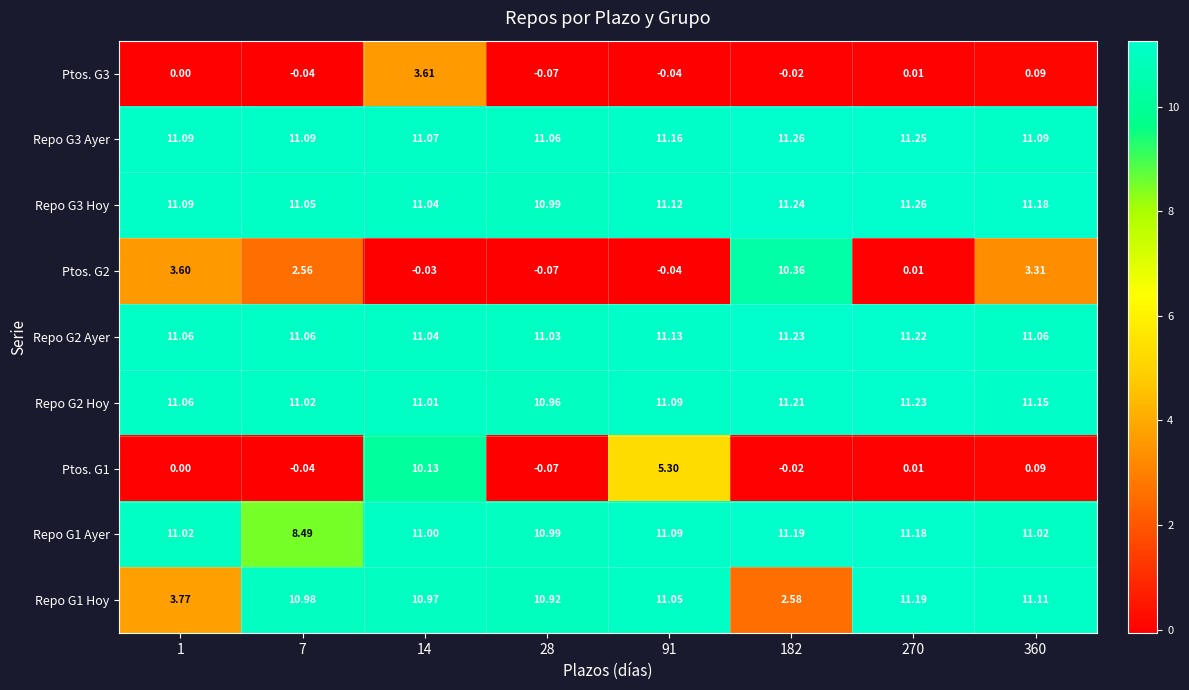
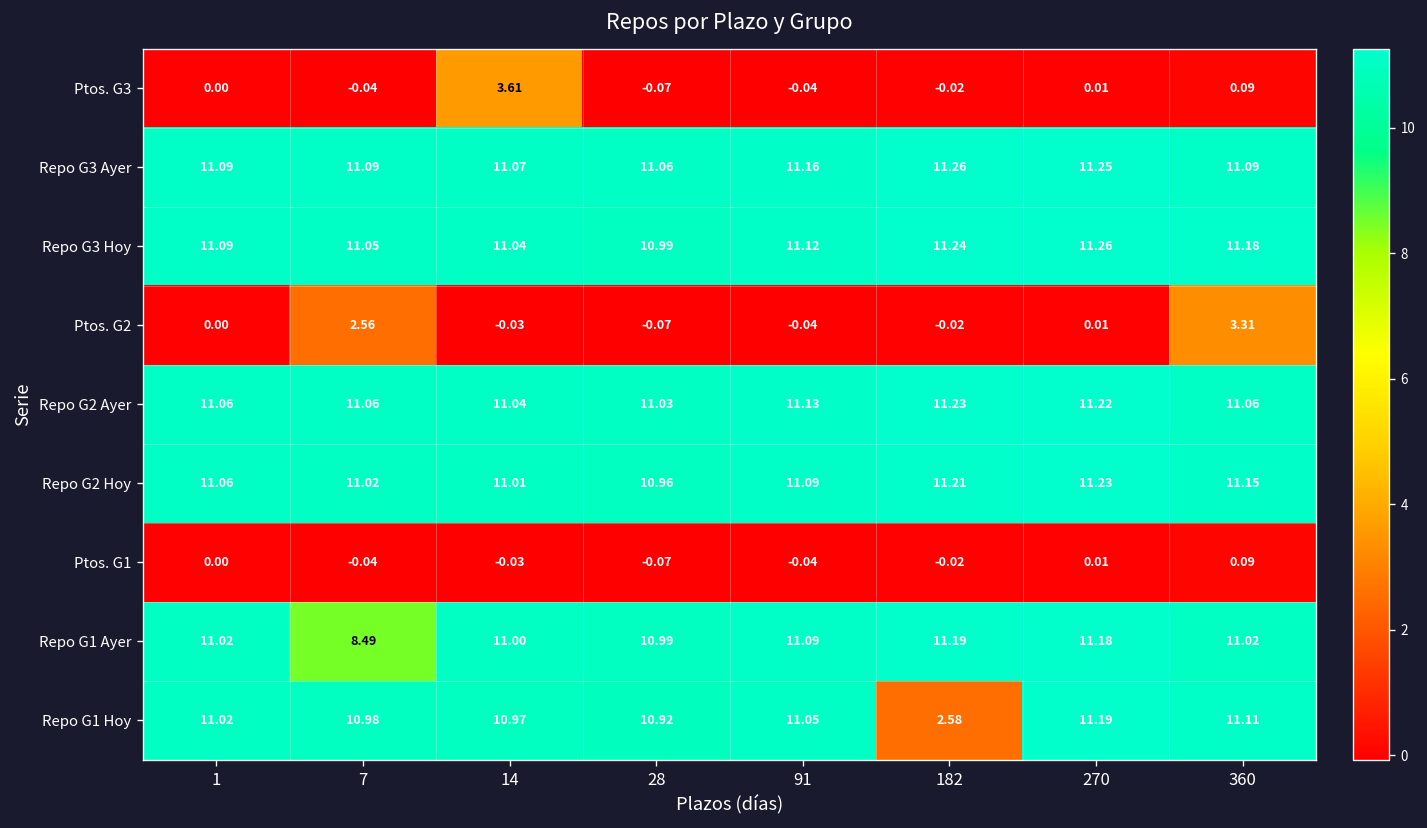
Ptos. G2, 1: 3.60 -> 0.00
Ptos. G2, 182: 10.36 -> -0.02
Ptos. G1, 14: 10.13 -> -0.03
Ptos. G1, 91: 5.30 -> -0.04
Repo G1 Hoy, 1: 3.77 -> 11.02
